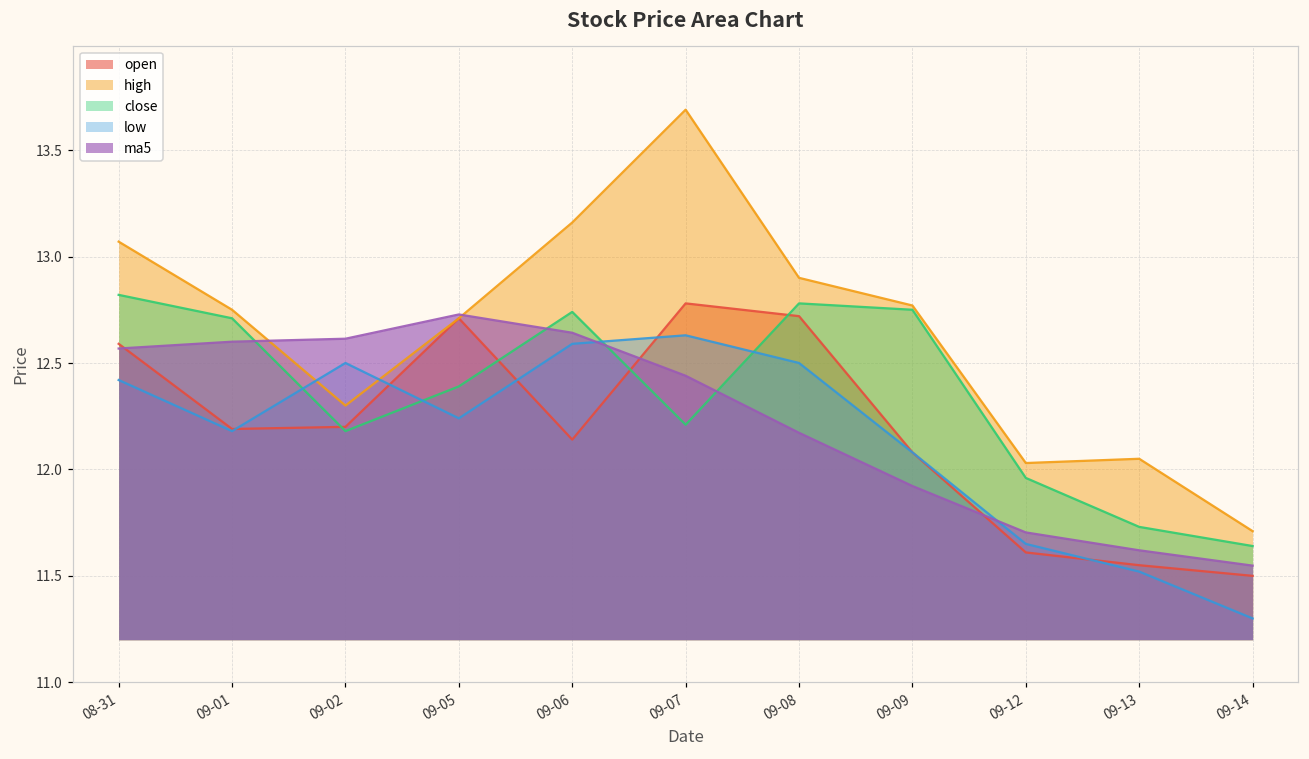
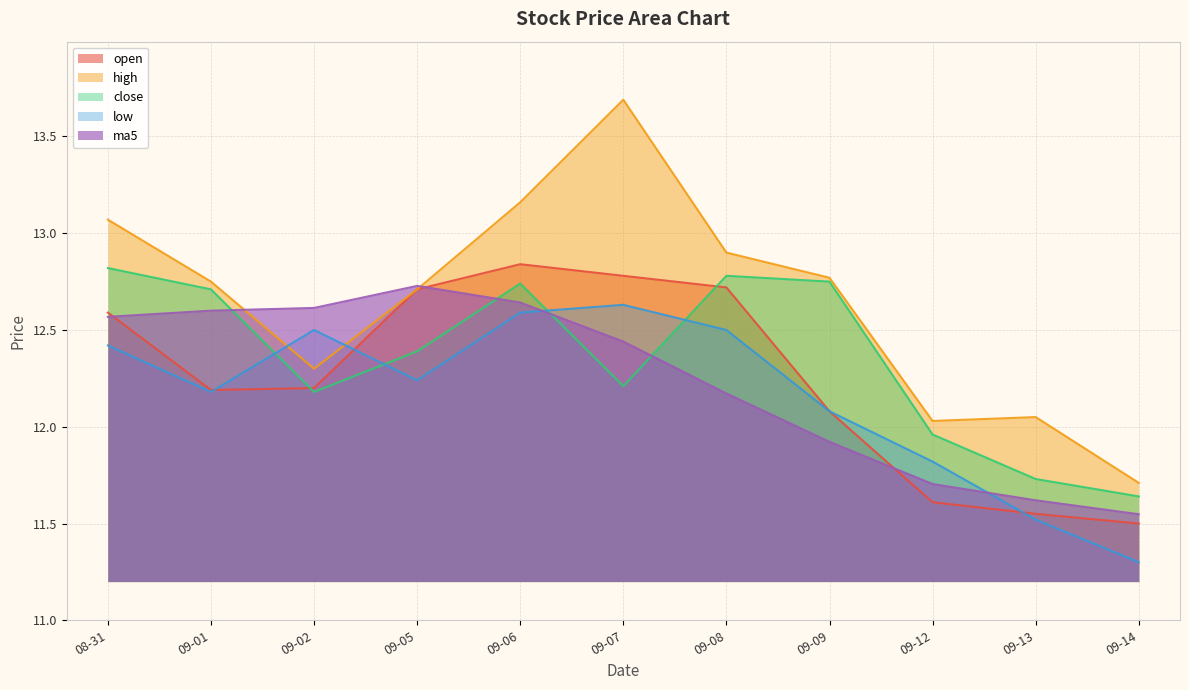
open, 09-06: 12.14 -> 12.84
low, 09-12: 11.65 -> 11.82
